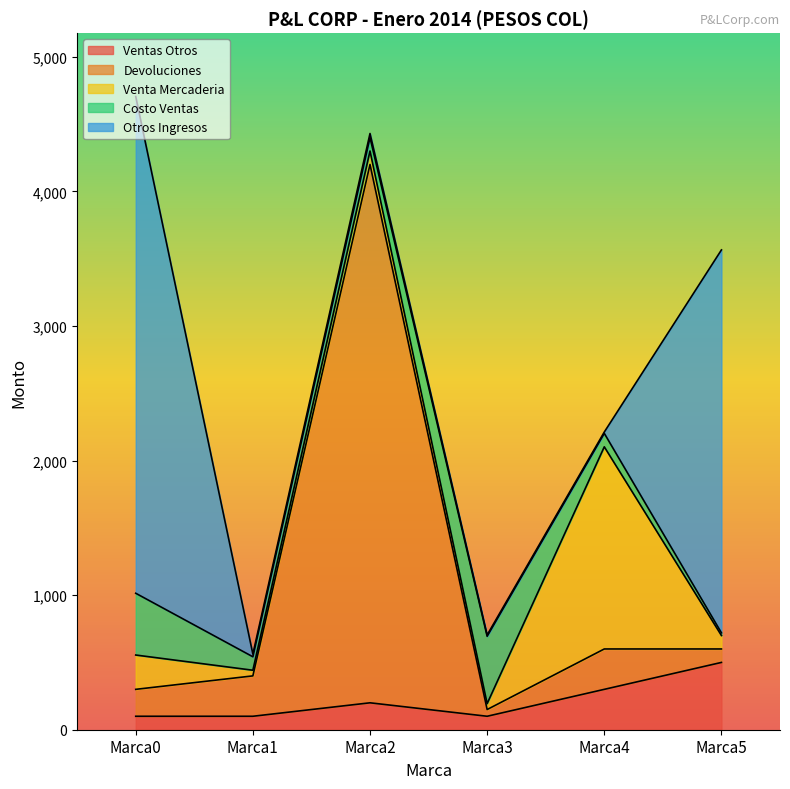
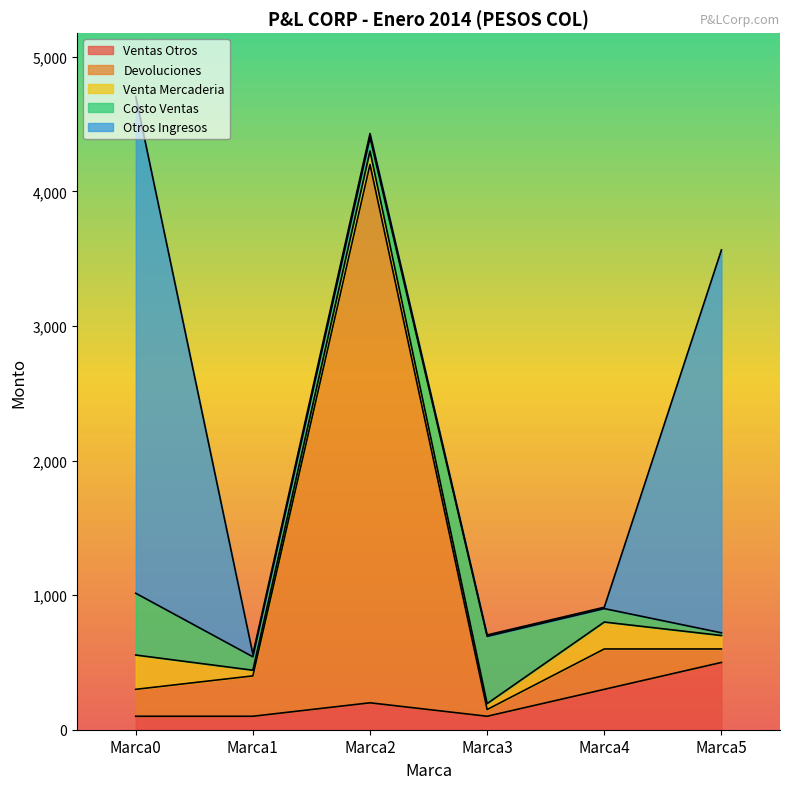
Venta Mercaderia, Marca4: 1,500 -> 200
